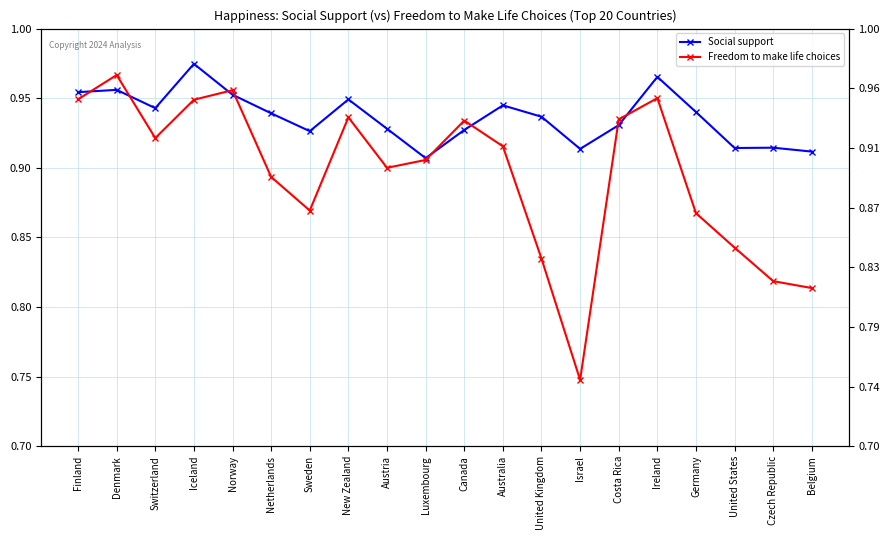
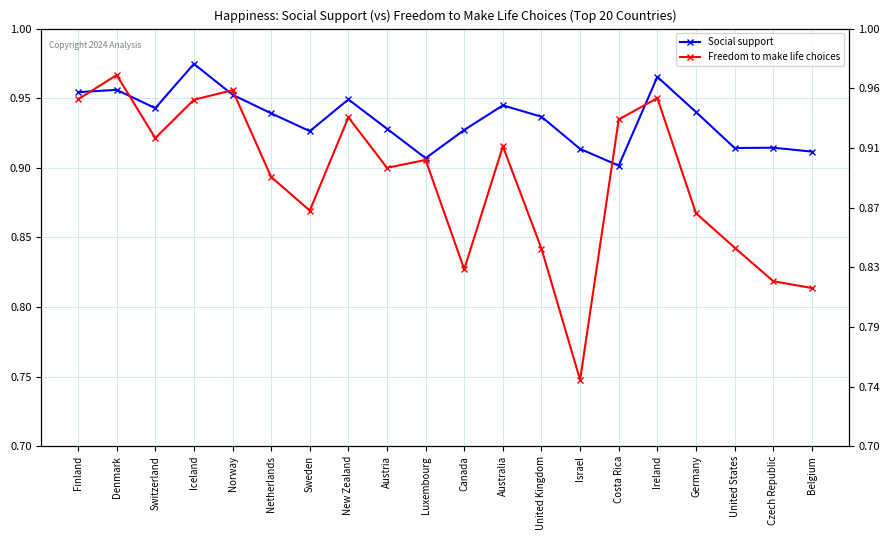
Freedom to make life choices, Canada: 0.934 -> 0.827
Freedom to make life choices, United Kingdom: 0.835 -> 0.842
Social support, Costa Rica: 0.931 -> 0.902
